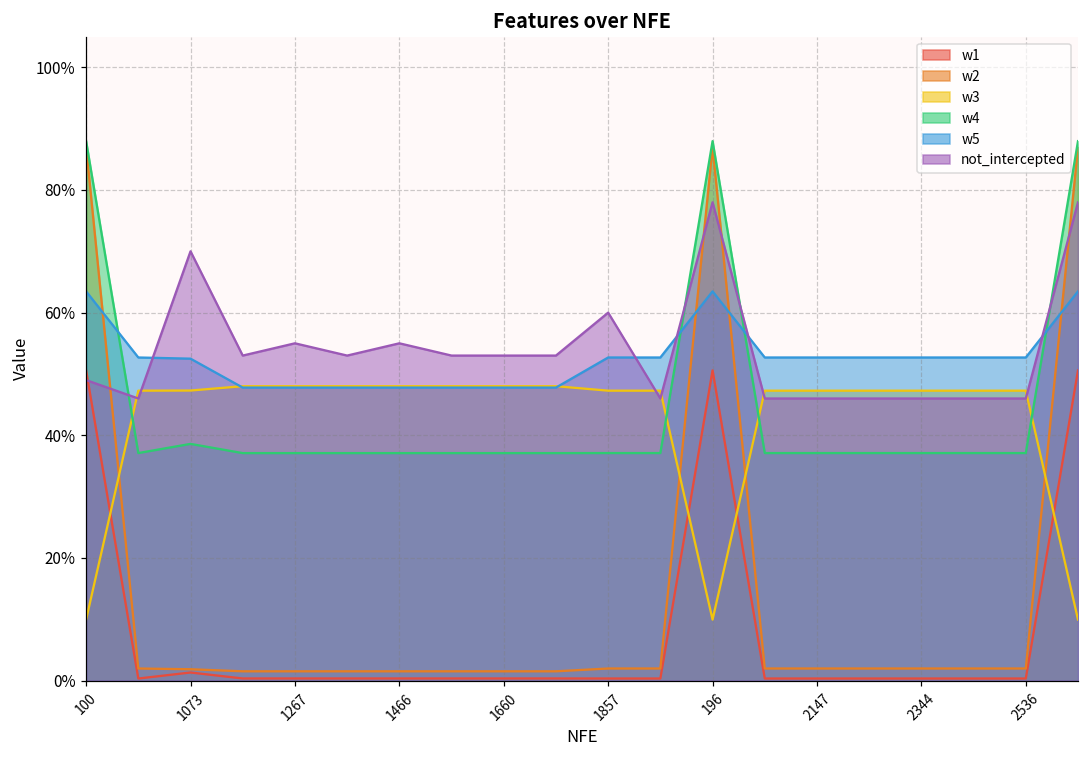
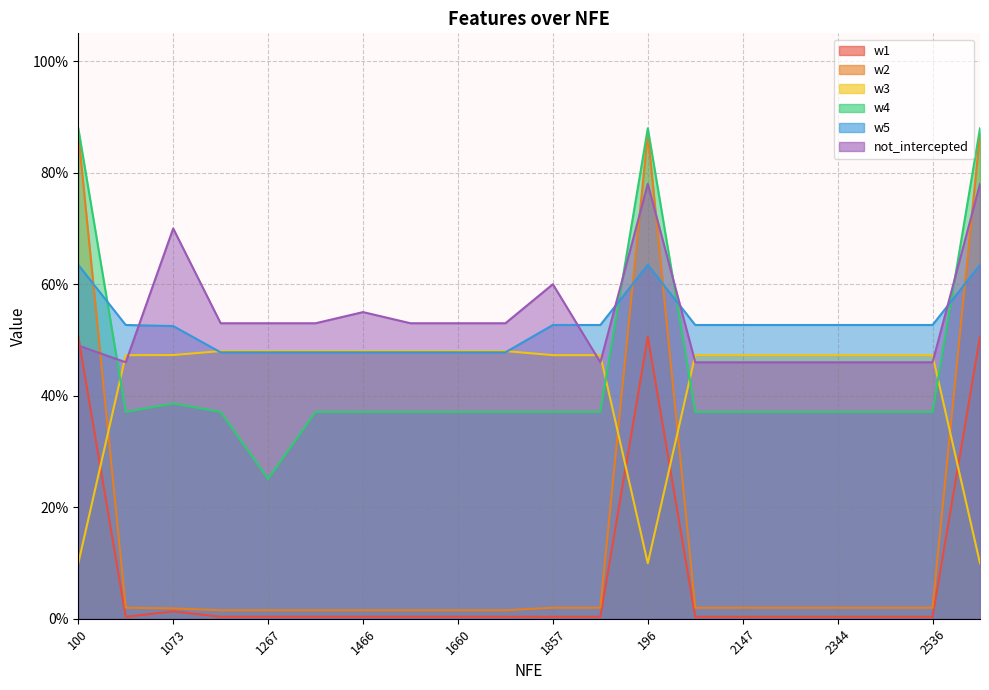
w4, 1267: 37% -> 25%
not_intercepted, 1267: 55% -> 53%
